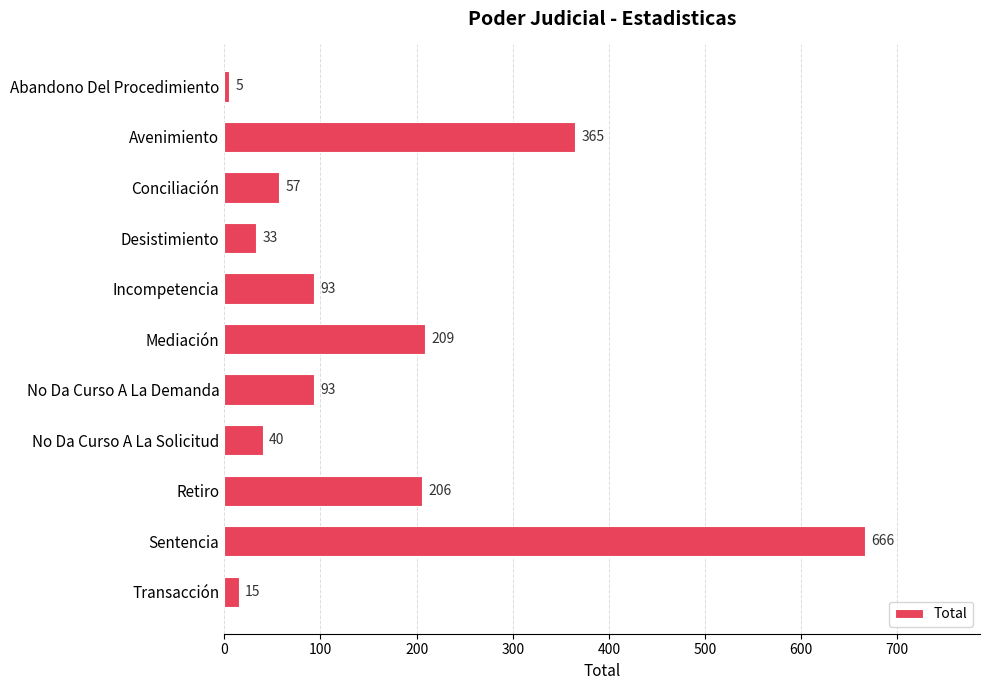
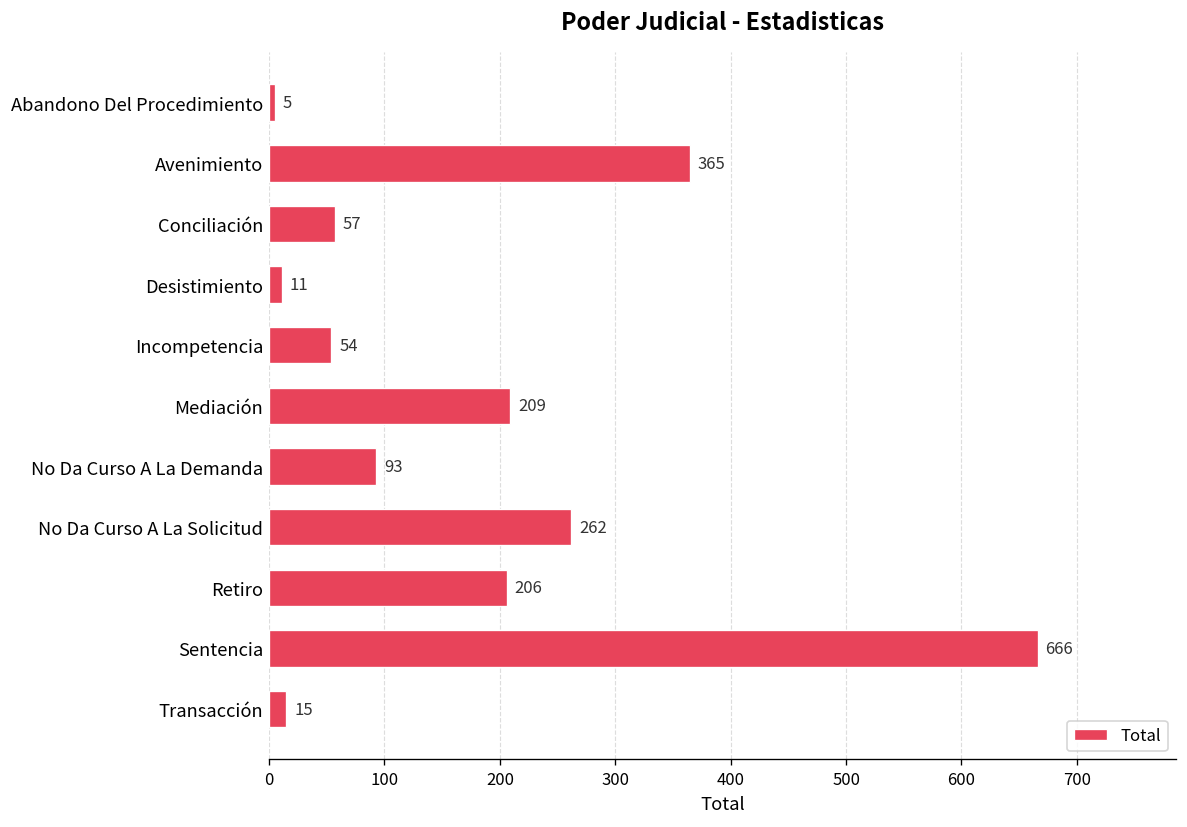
Desistimiento: 33 -> 11
Incompetencia: 93 -> 54
No Da Curso A La Solicitud: 40 -> 262
